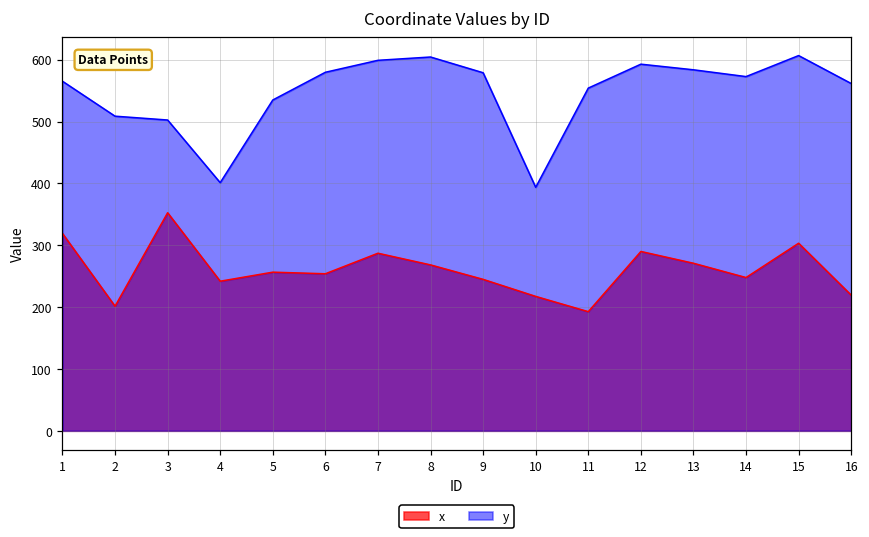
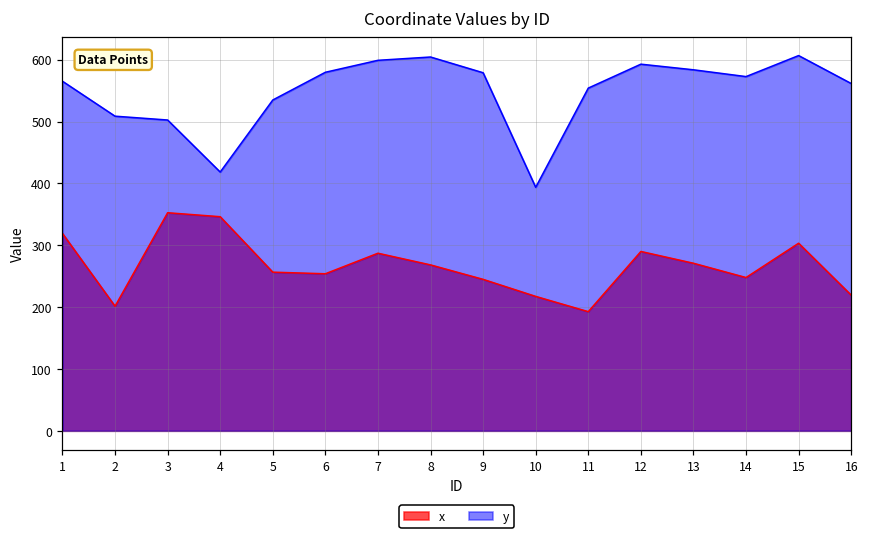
x, 4: 240 -> 350
y, 4: 400 -> 420
